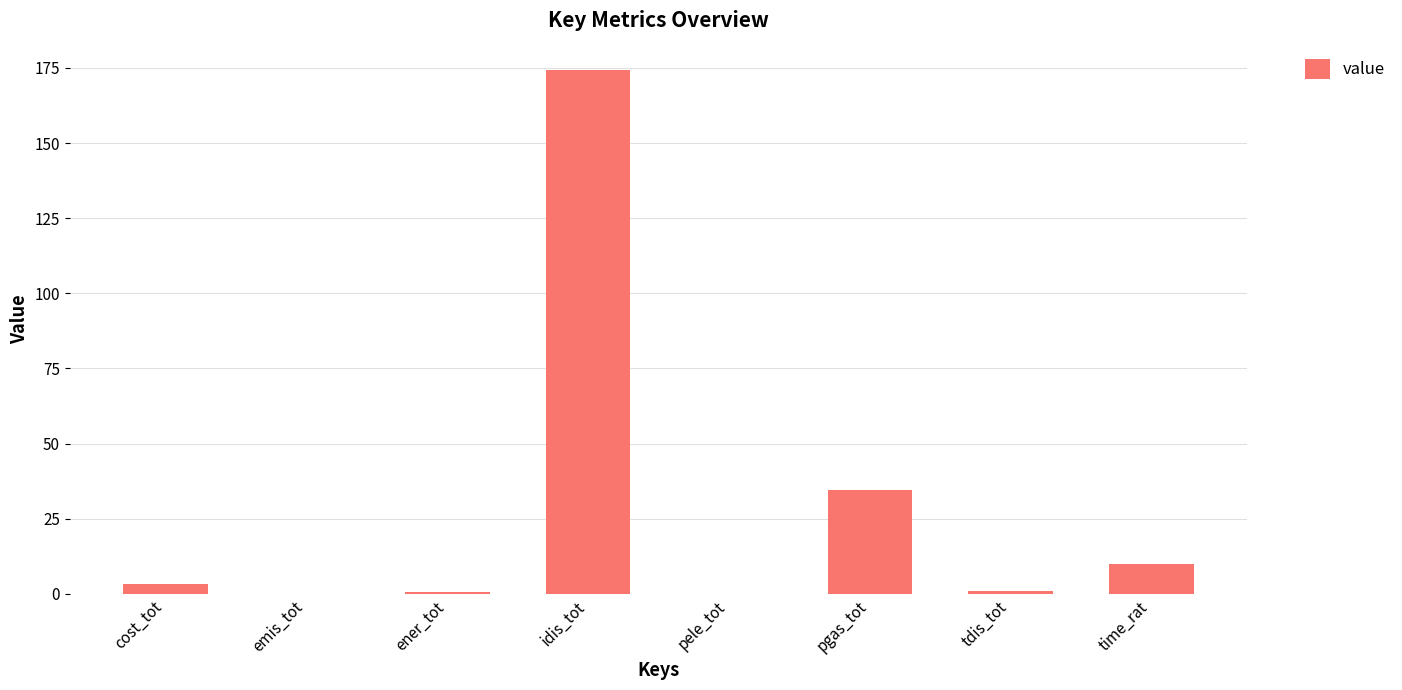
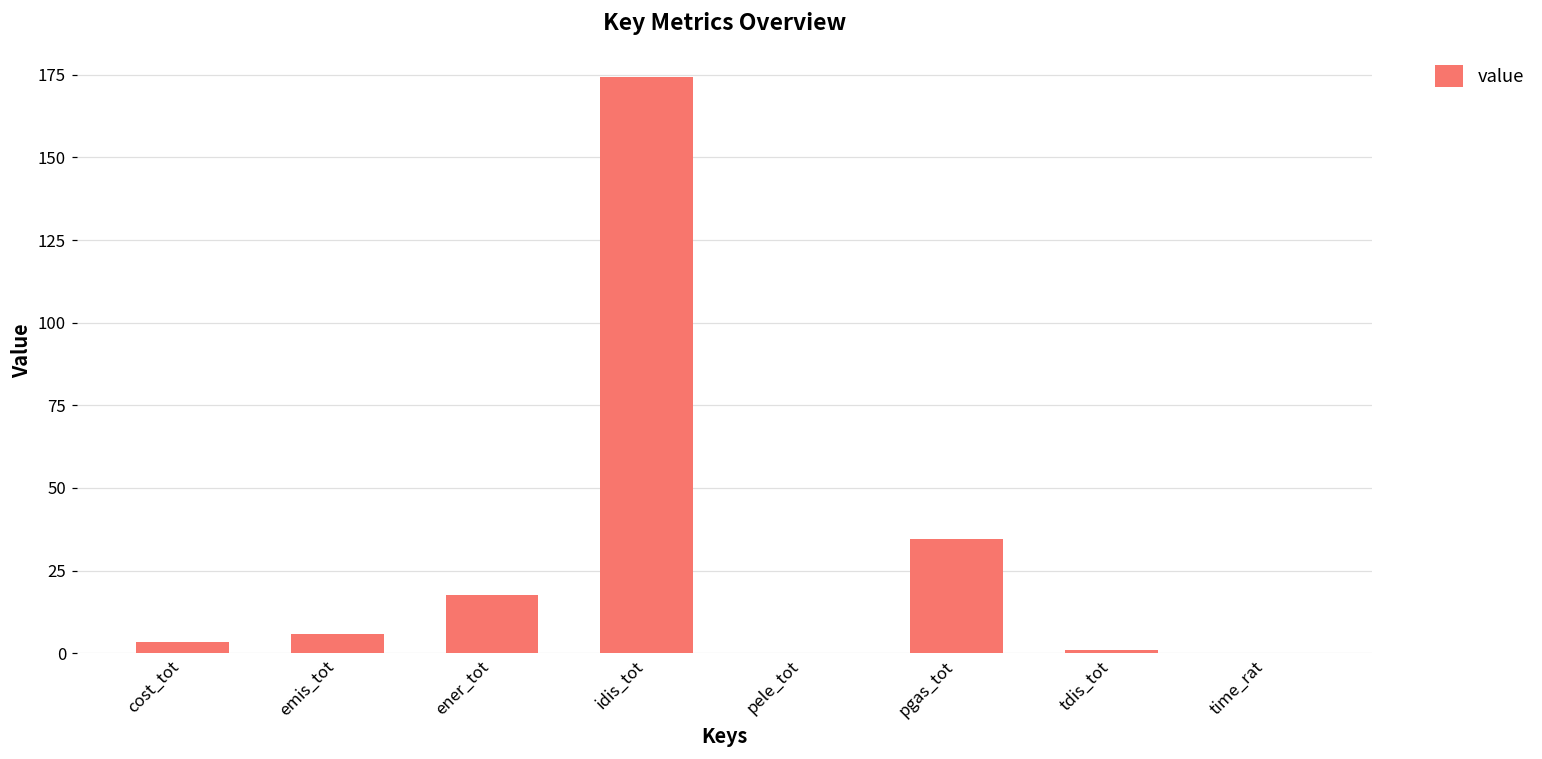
emis_tot: 0 -> 6
ener_tot: 1 -> 18
time_rat: 10 -> 0
